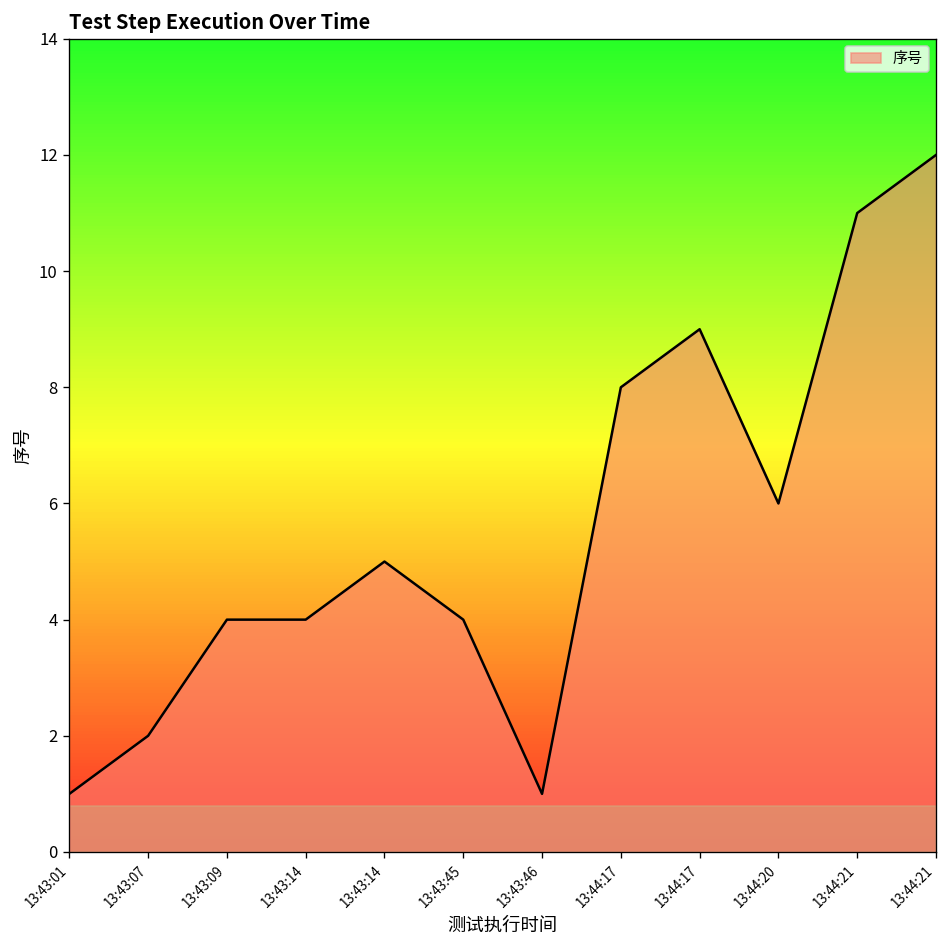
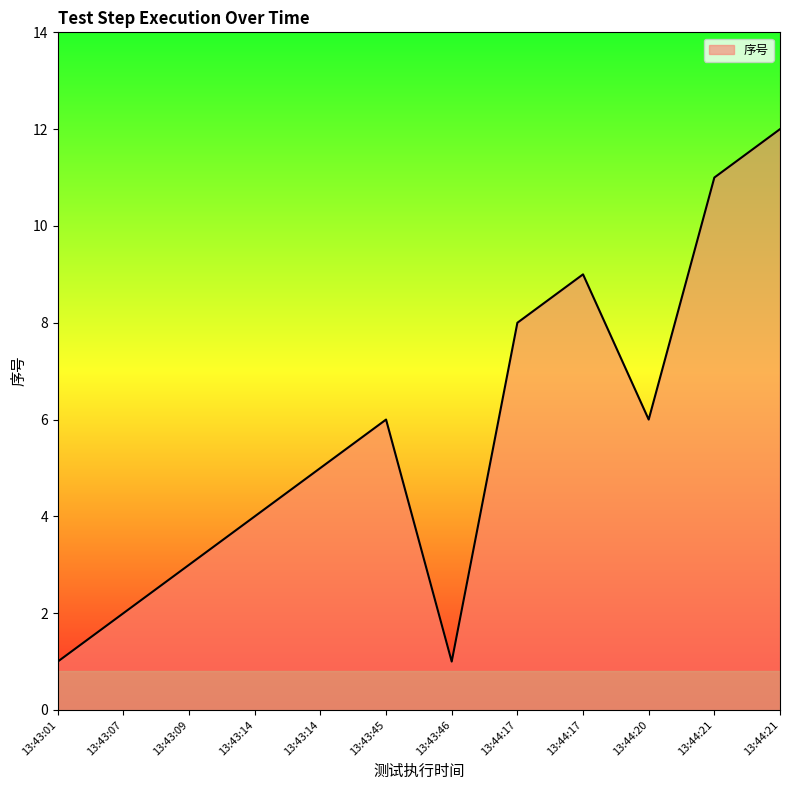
13:43:09: 4 -> 3
13:43:45: 4 -> 6
